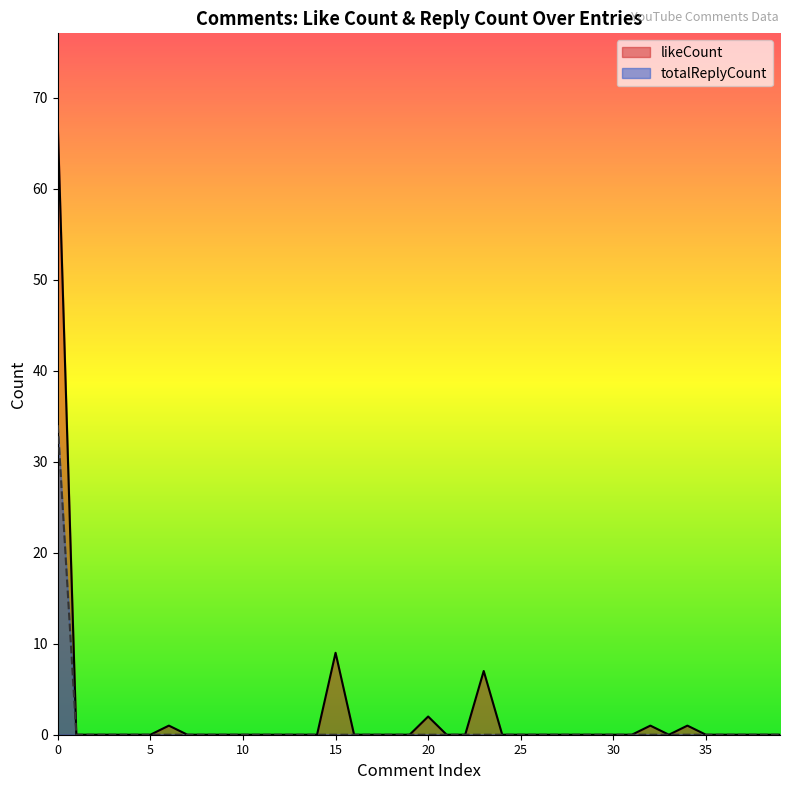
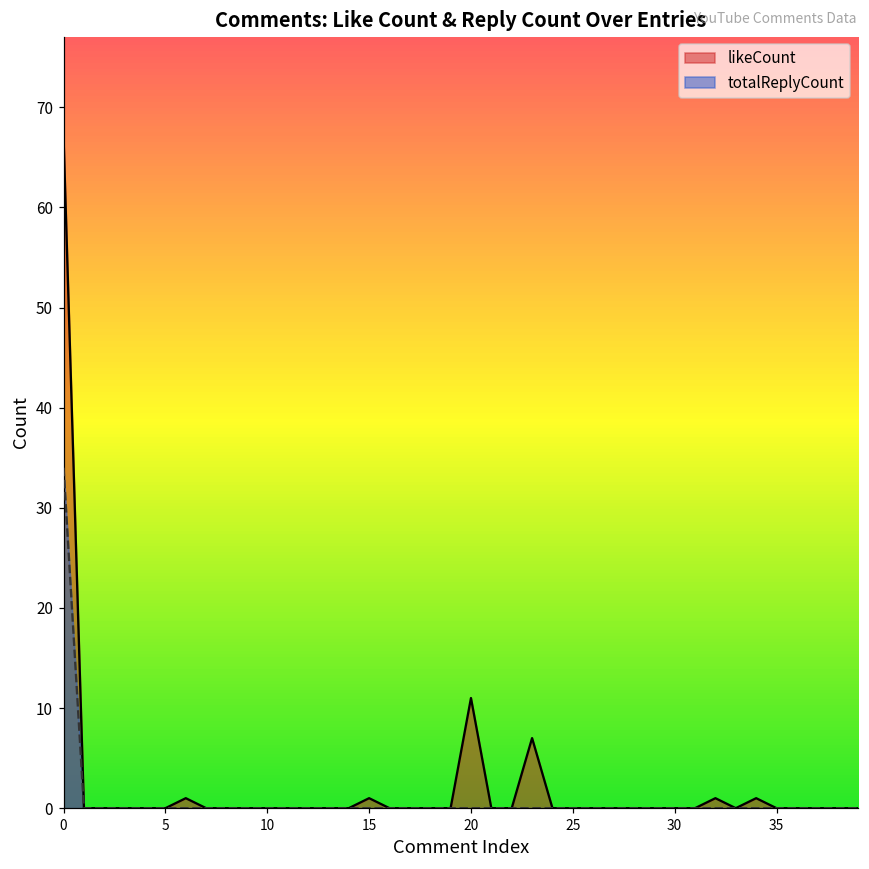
likeCount, 15: 9 -> 1
likeCount, 20: 2 -> 11
